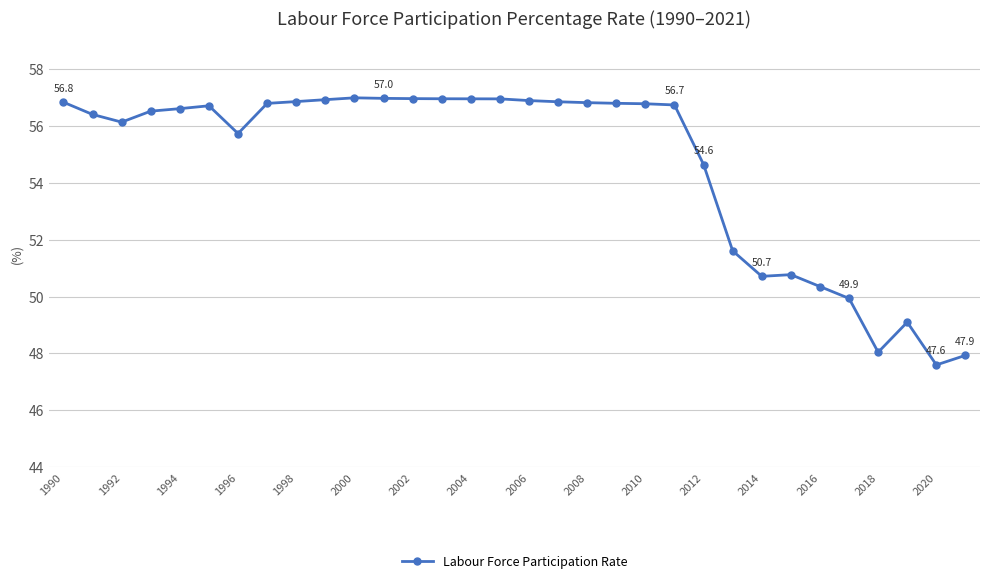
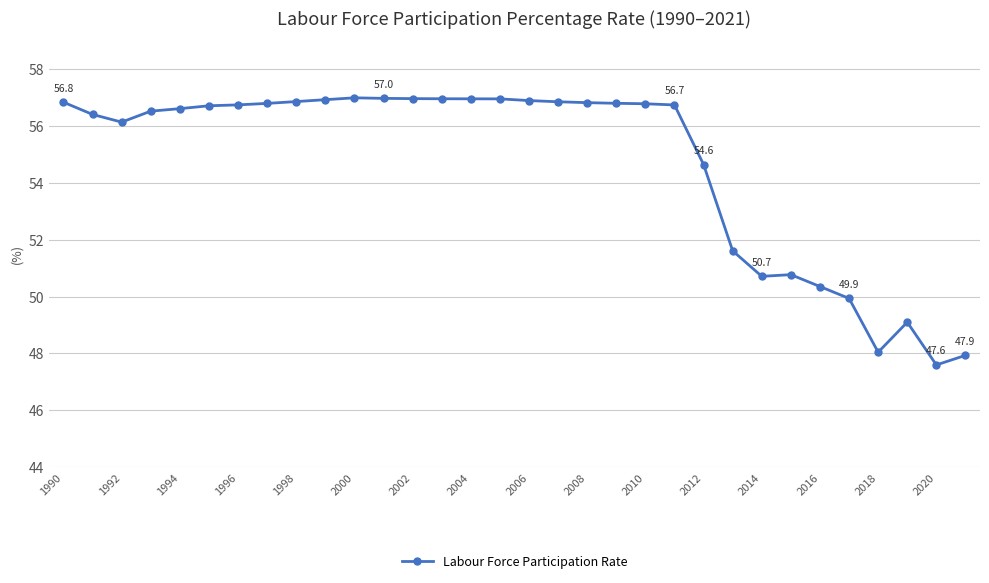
1996: 55.7 -> 56.7
